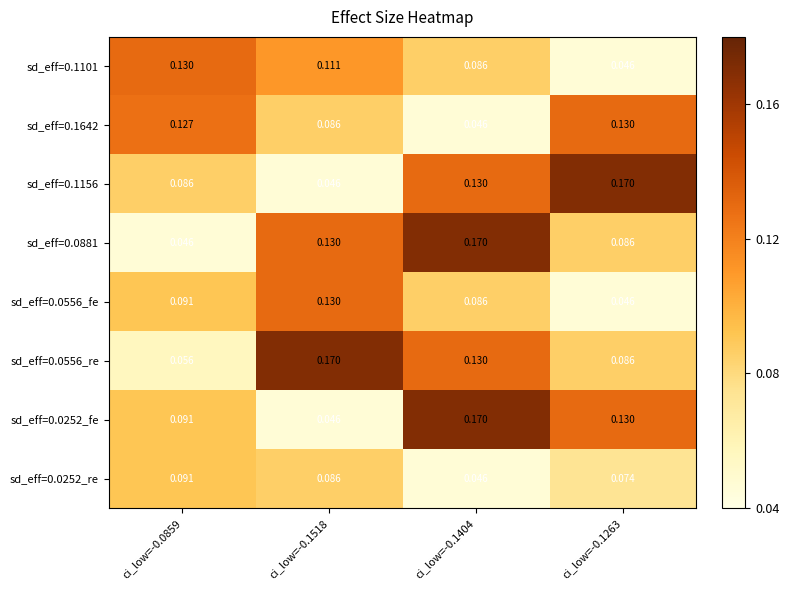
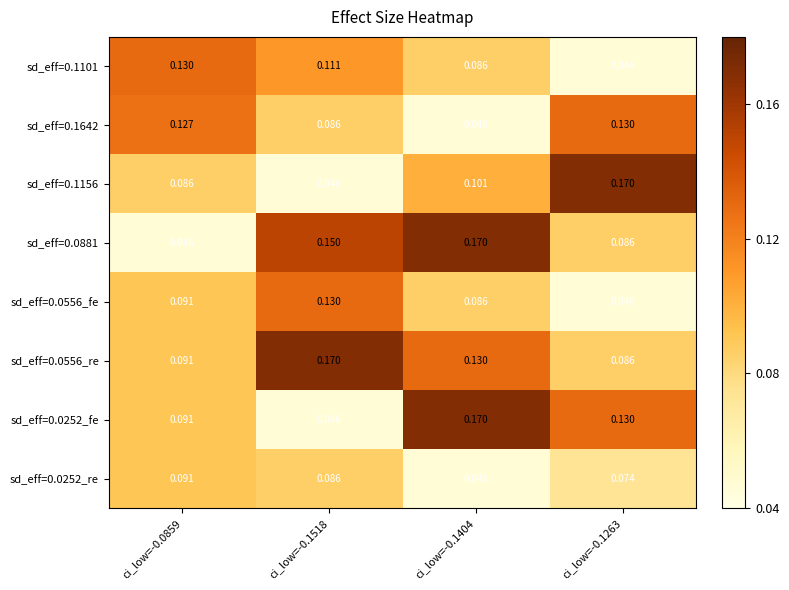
sd_eff=0.1156, ci_low=-0.1404: 0.130 -> 0.101
sd_eff=0.0881, ci_low=-0.1518: 0.130 -> 0.150
sd_eff=0.0556_re, ci_low=-0.0859: 0.056 -> 0.091
